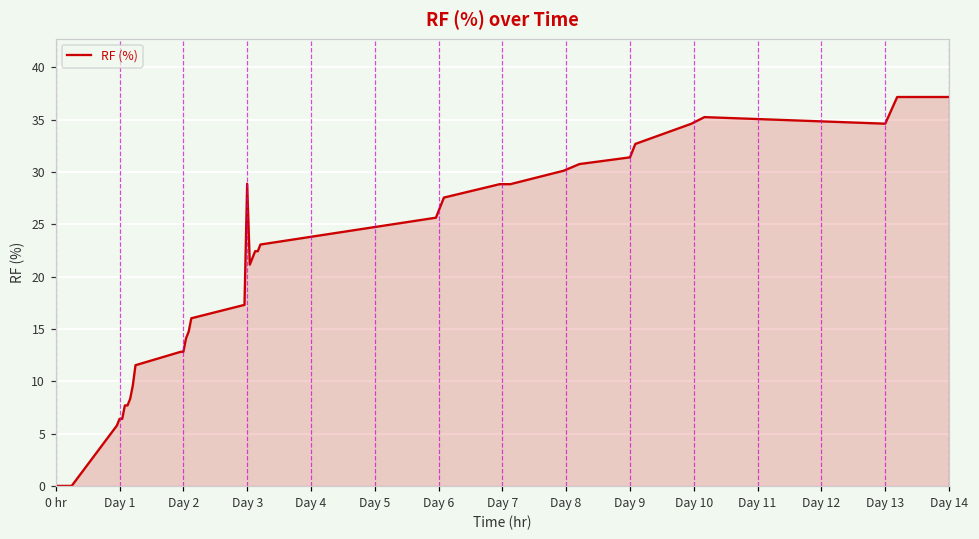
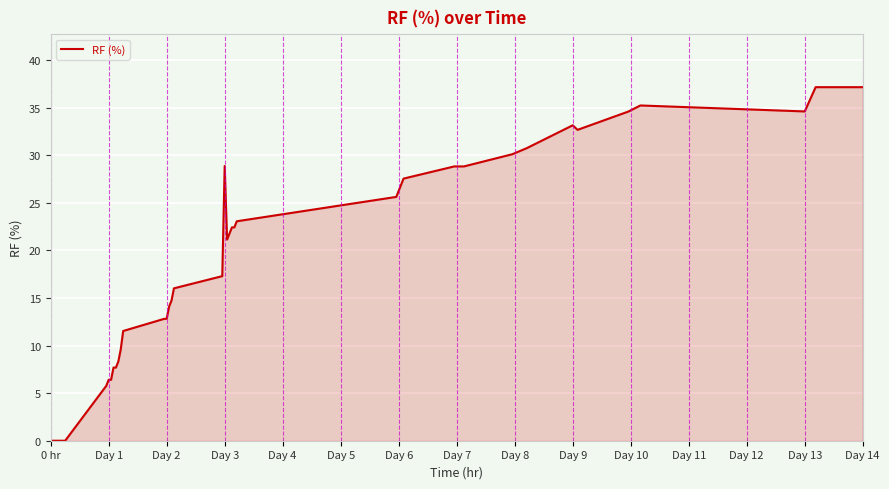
Day 9: 31 -> 33
